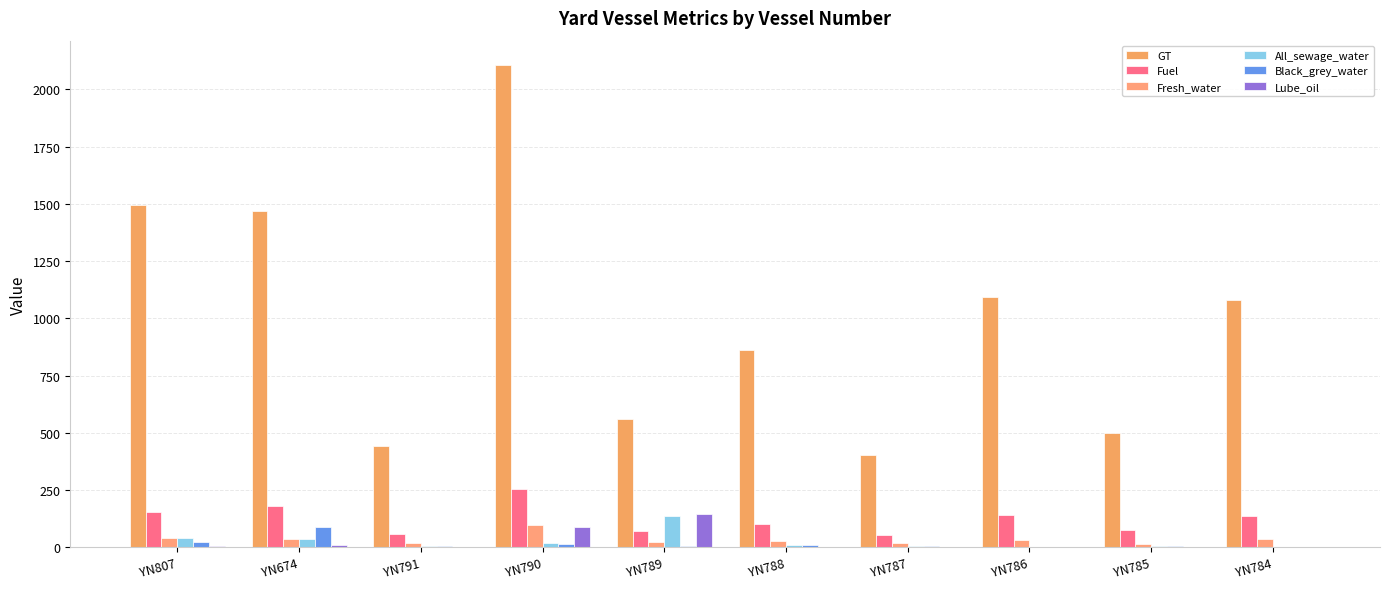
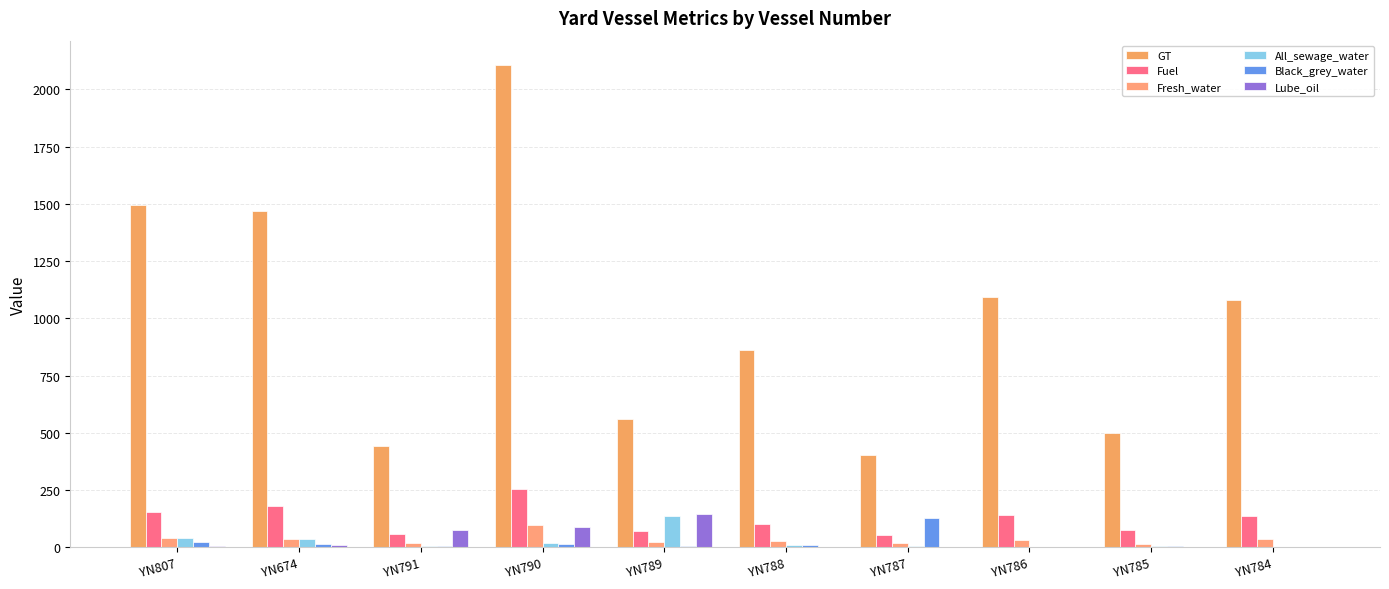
Black_grey_water, YN674: 90 -> 10
Lube_oil, YN791: 0 -> 80
Black_grey_water, YN787: 10 -> 130
